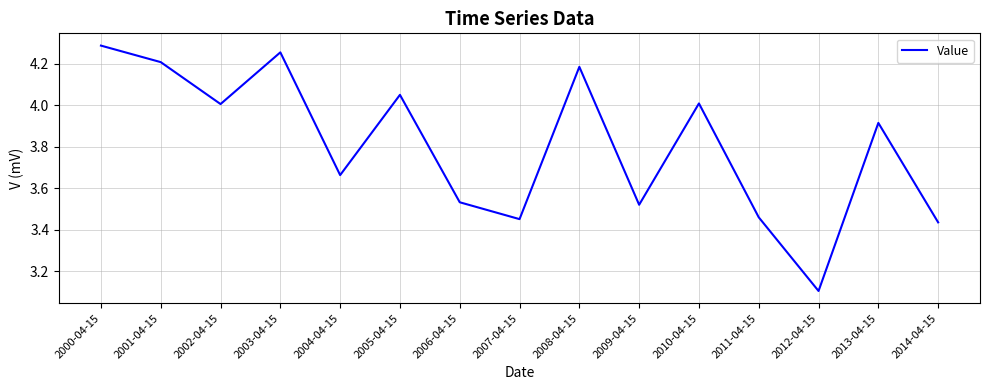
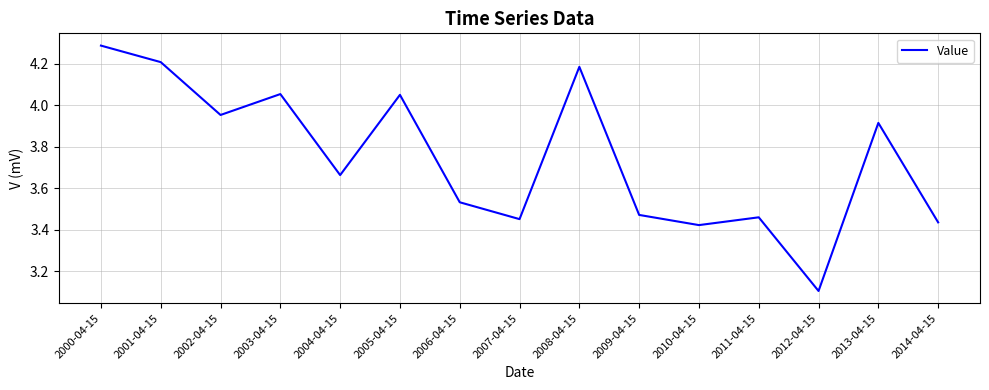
2002-04-15: 4.01 -> 3.95
2003-04-15: 4.25 -> 4.05
2009-04-15: 3.52 -> 3.47
2010-04-15: 4.01 -> 3.42
